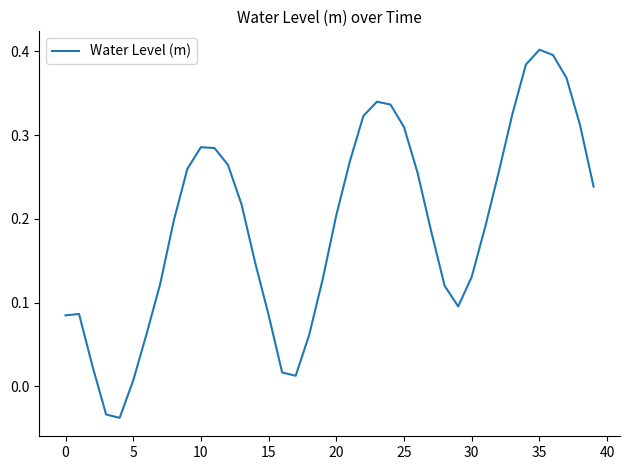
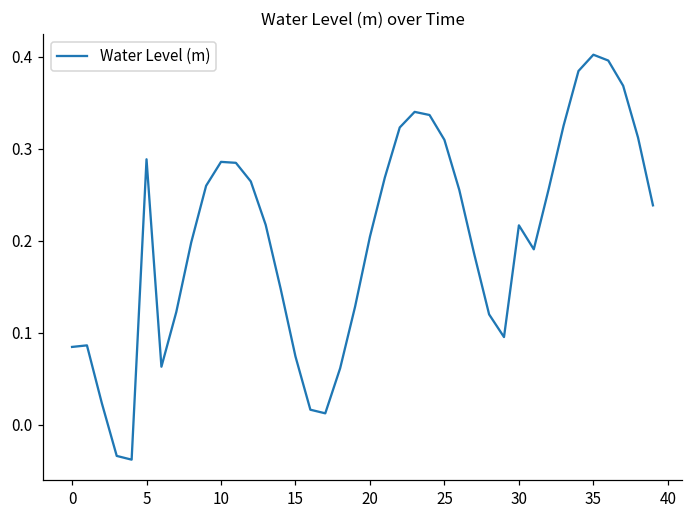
5: 0.01 -> 0.29
15: 0.09 -> 0.07
30: 0.13 -> 0.22
